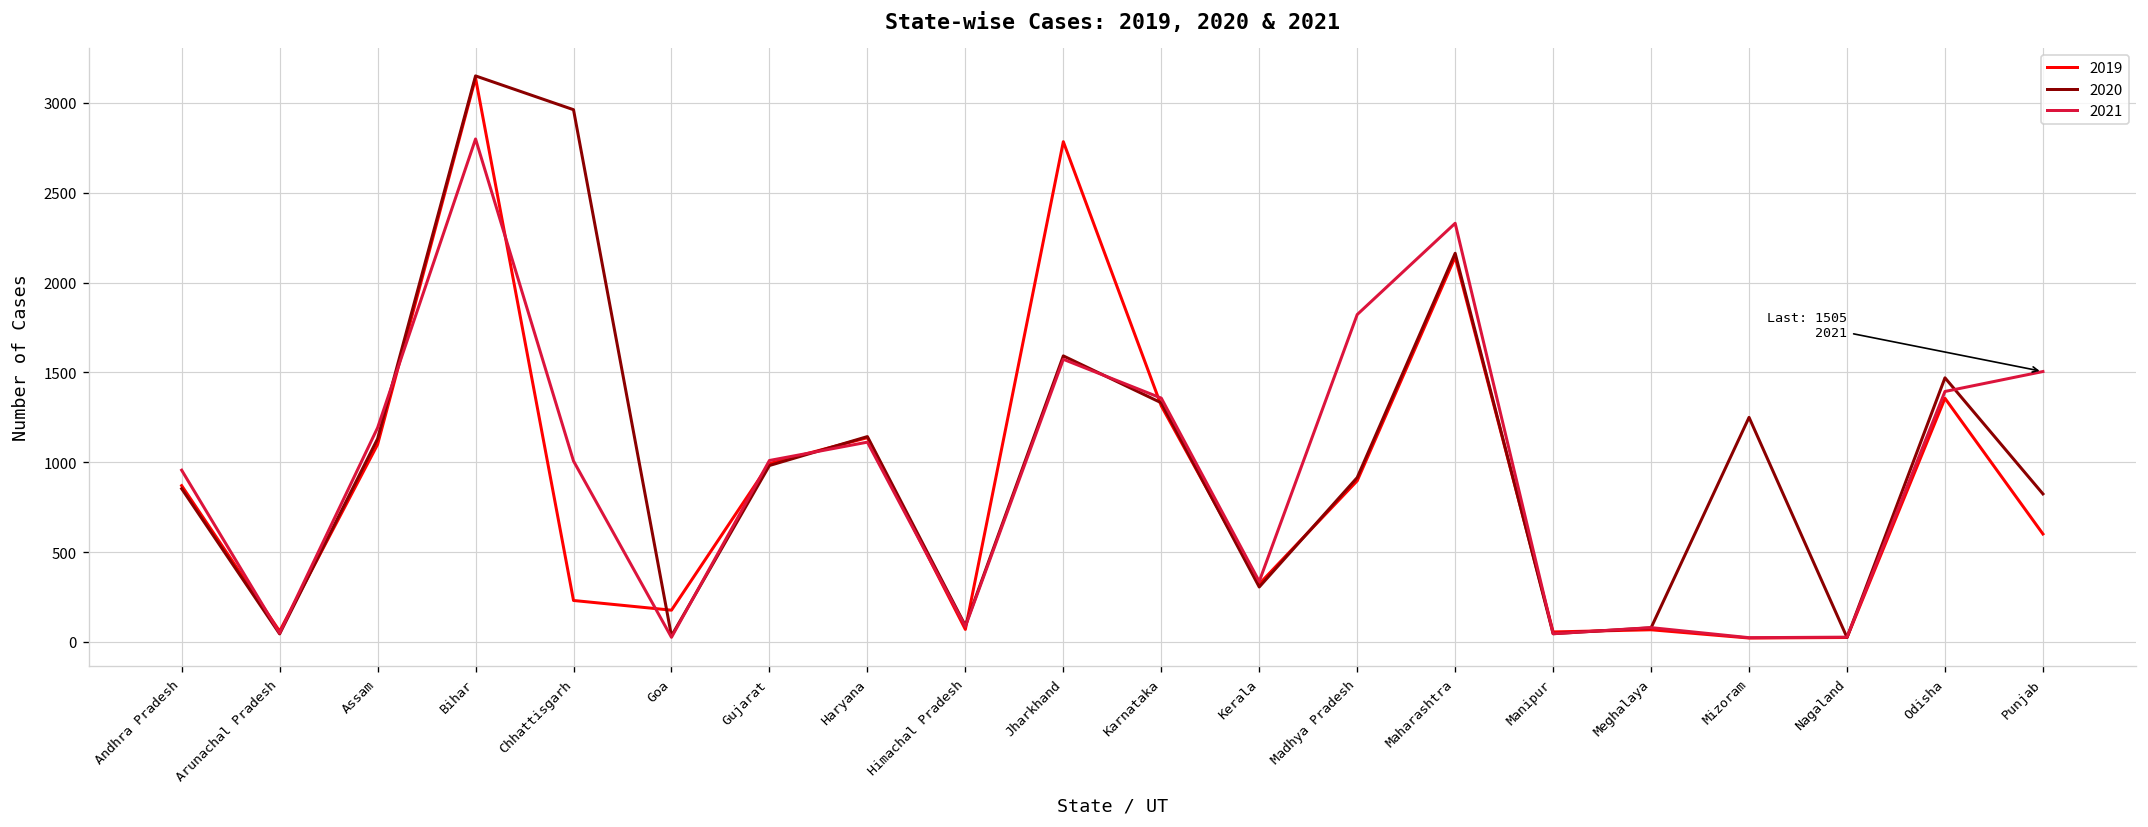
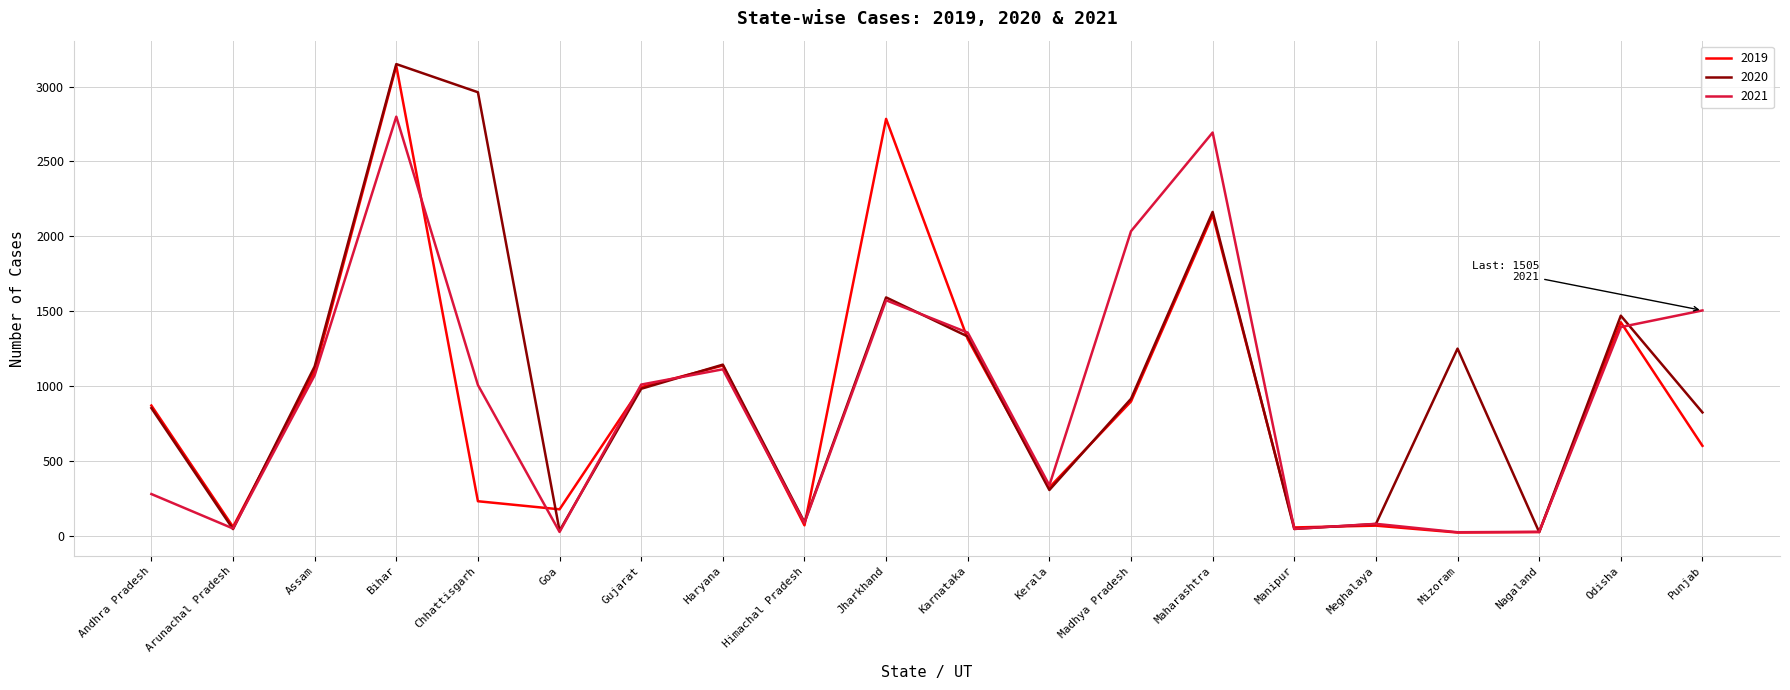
2021, Andhra Pradesh: 960 -> 280
2021, Assam: 1190 -> 1070
2021, Madhya Pradesh: 1820 -> 2030
2021, Maharashtra: 2330 -> 2690
2019, Odisha: 1360 -> 1430
